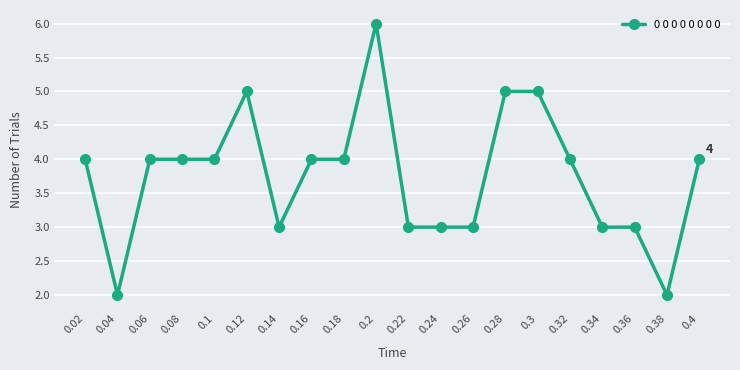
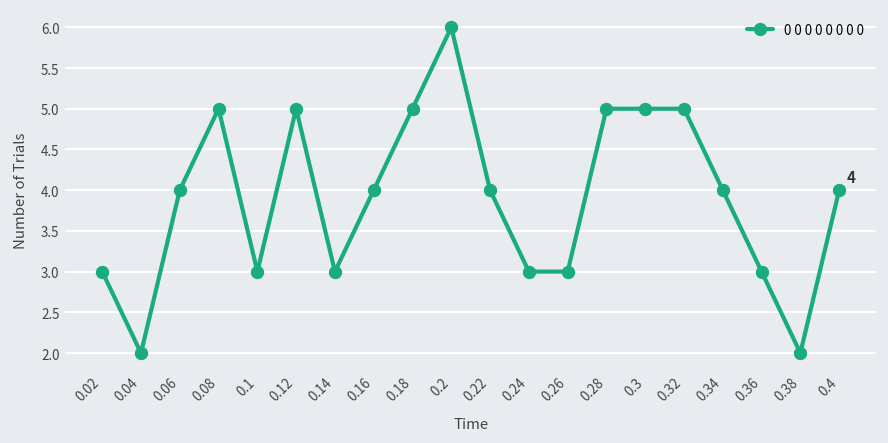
0.02: 4 -> 3
0.08: 4 -> 5
0.1: 4 -> 3
0.18: 4 -> 5
0.22: 3 -> 4
0.32: 4 -> 5
0.34: 3 -> 4
